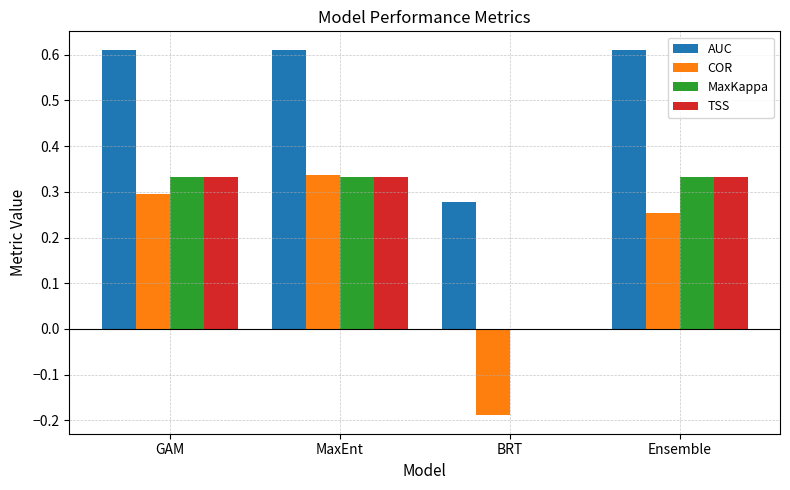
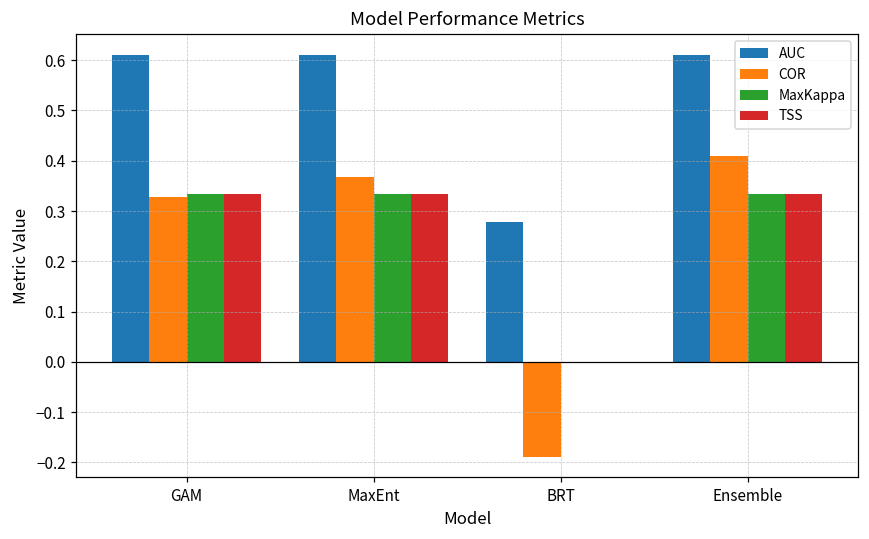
COR, GAM: 0.30 -> 0.33
COR, MaxEnt: 0.34 -> 0.37
COR, Ensemble: 0.25 -> 0.41
